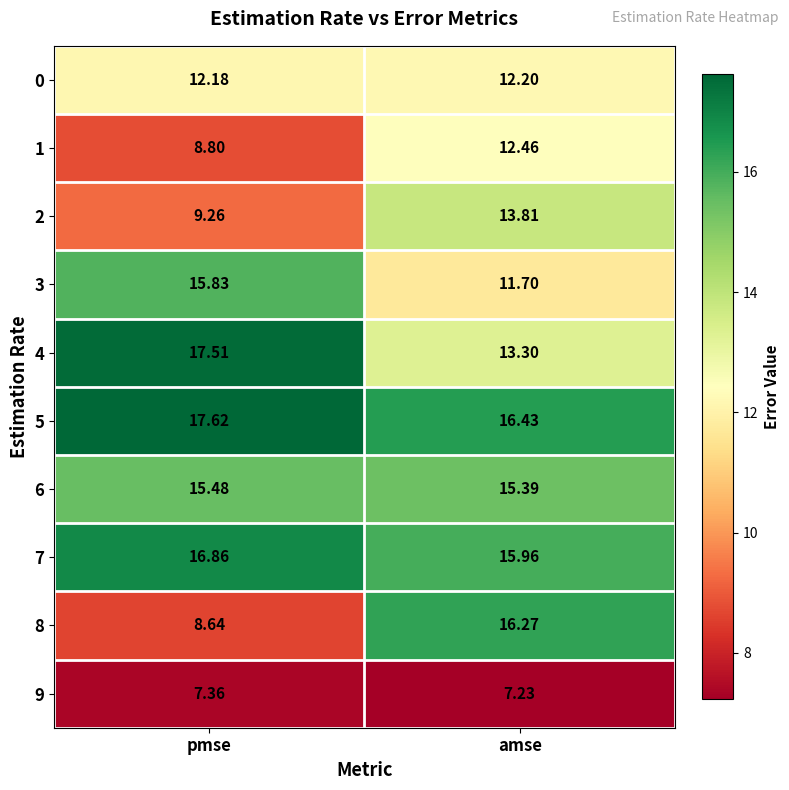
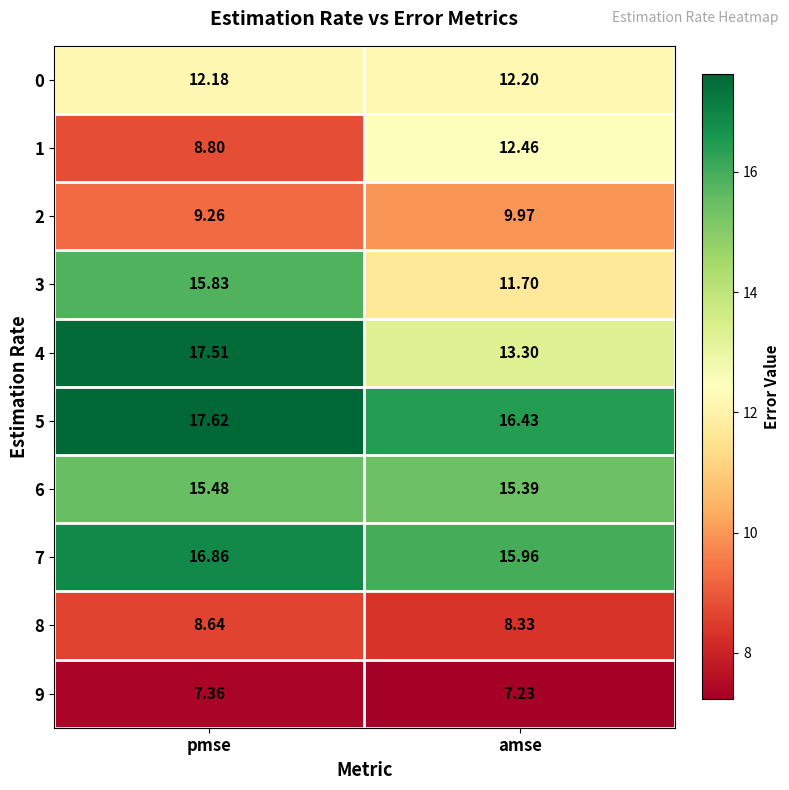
2, amse: 13.81 -> 9.97
8, amse: 16.27 -> 8.33
